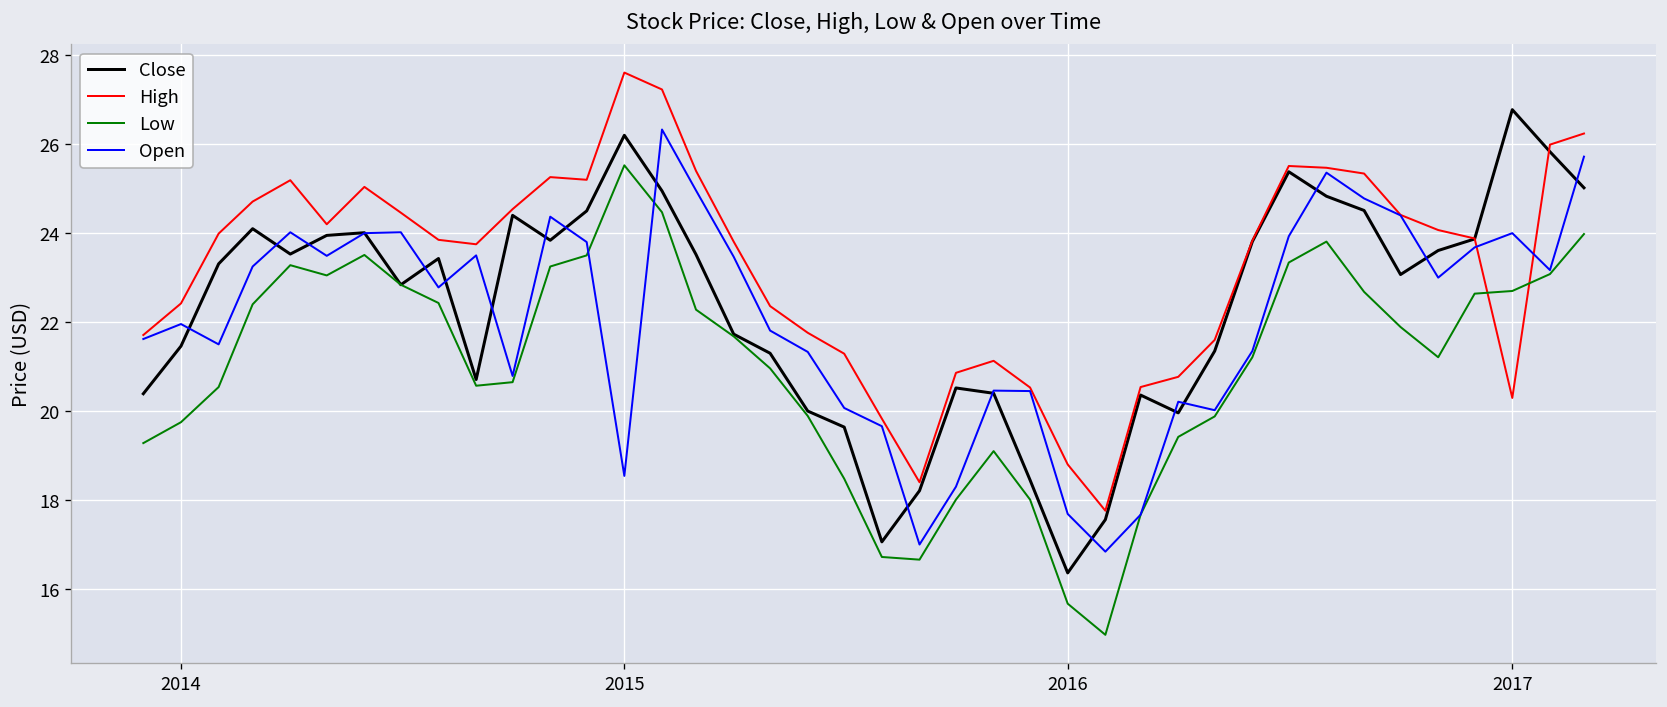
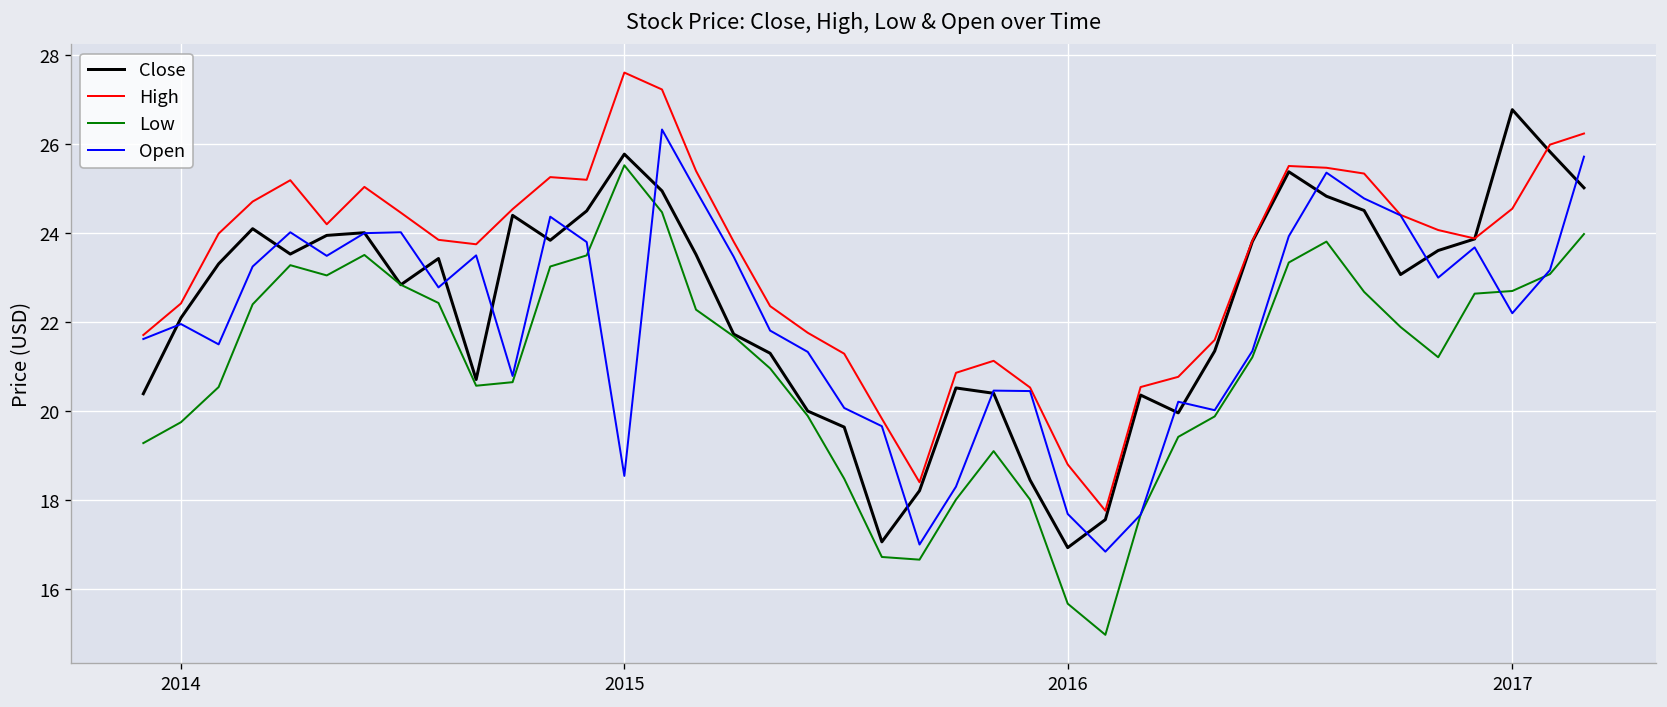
Close, 2014: 21.5 -> 22.1
Close, 2015: 26.2 -> 25.8
Close, 2016: 16.4 -> 16.9
High, 2017: 20.3 -> 24.5
Open, 2017: 24.0 -> 22.2
